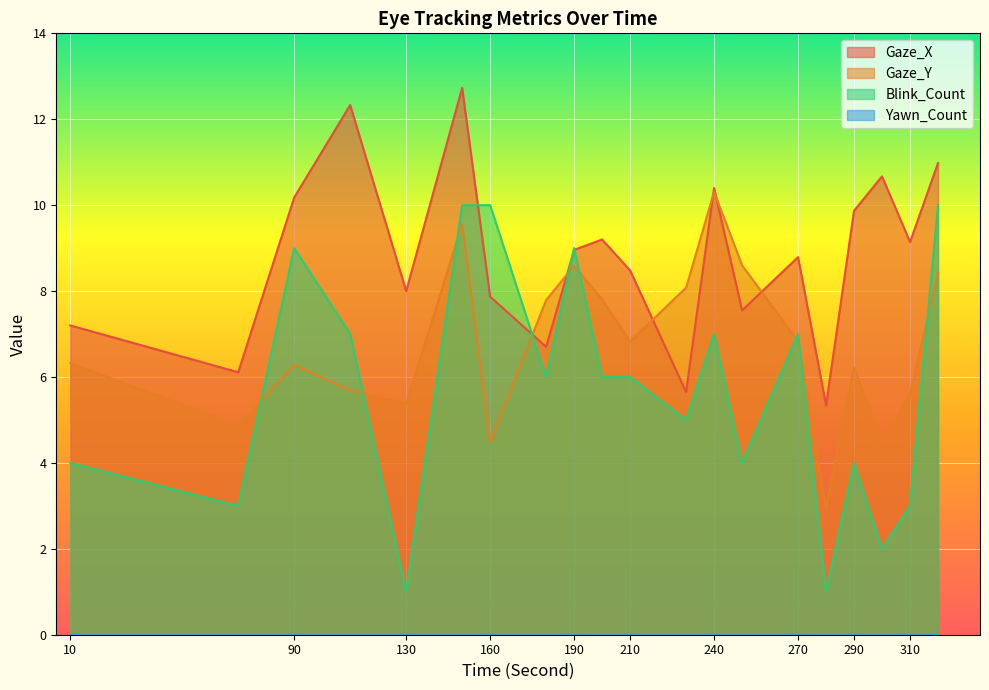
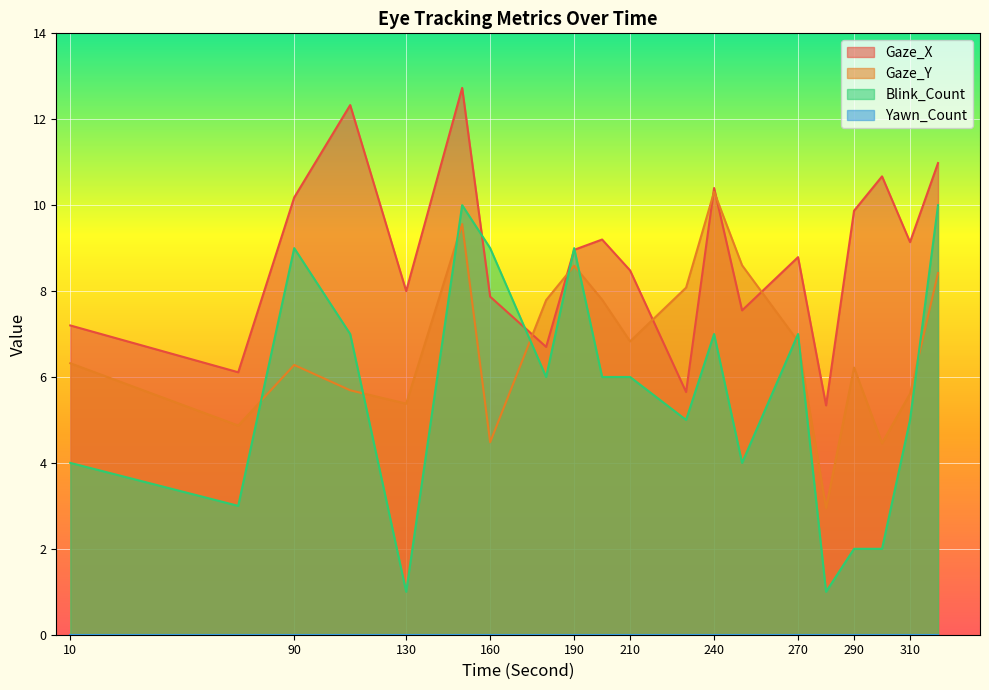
Blink_Count, 160: 10 -> 9
Blink_Count, 290: 4 -> 2
Blink_Count, 310: 3 -> 5
